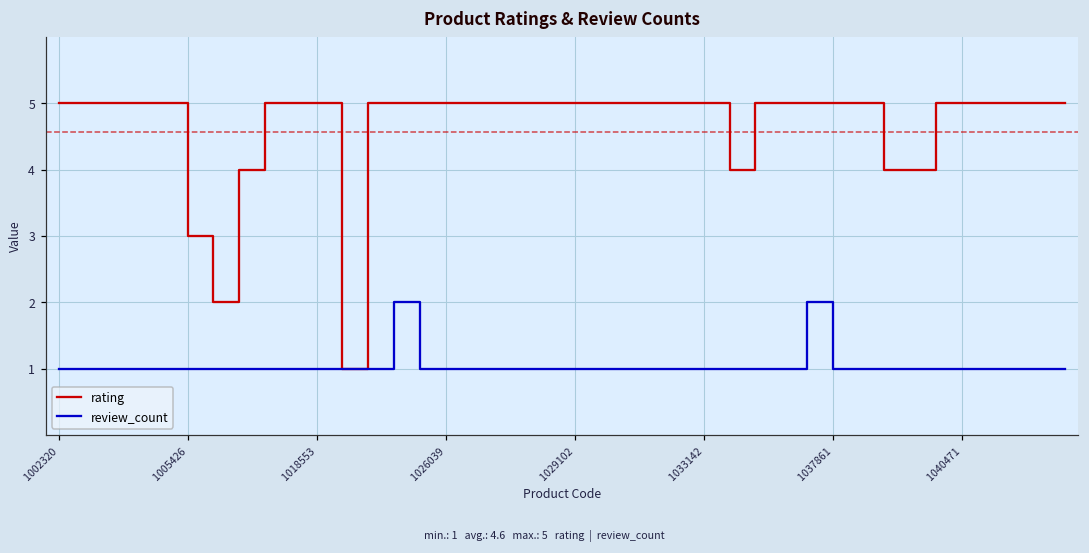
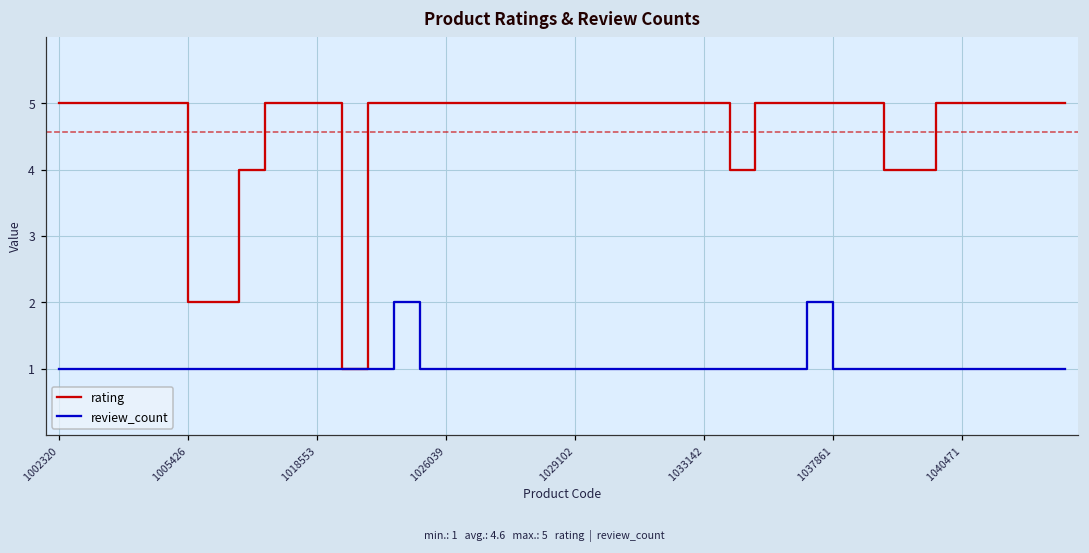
rating, 1005426: 3 -> 2
